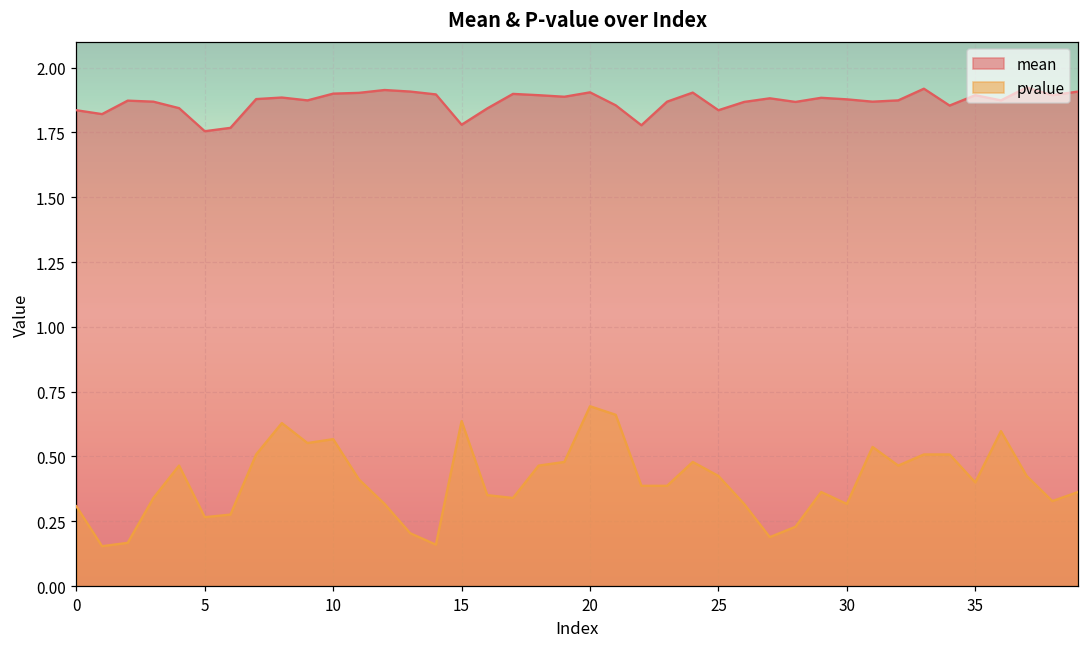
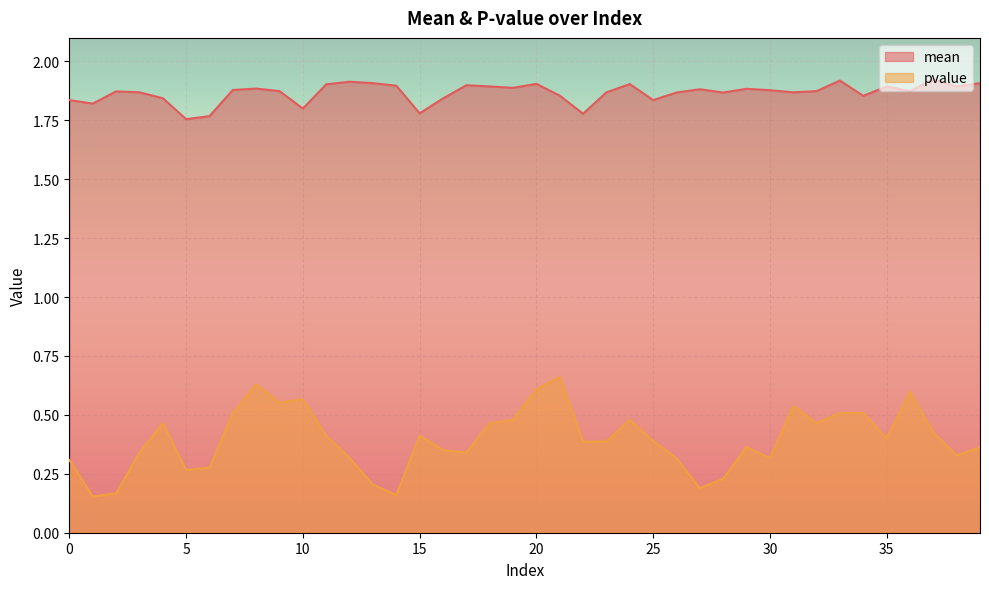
mean, 10: 1.9 -> 1.8
pvalue, 15: 0.64 -> 0.41
pvalue, 20: 0.69 -> 0.61
pvalue, 25: 0.43 -> 0.39
